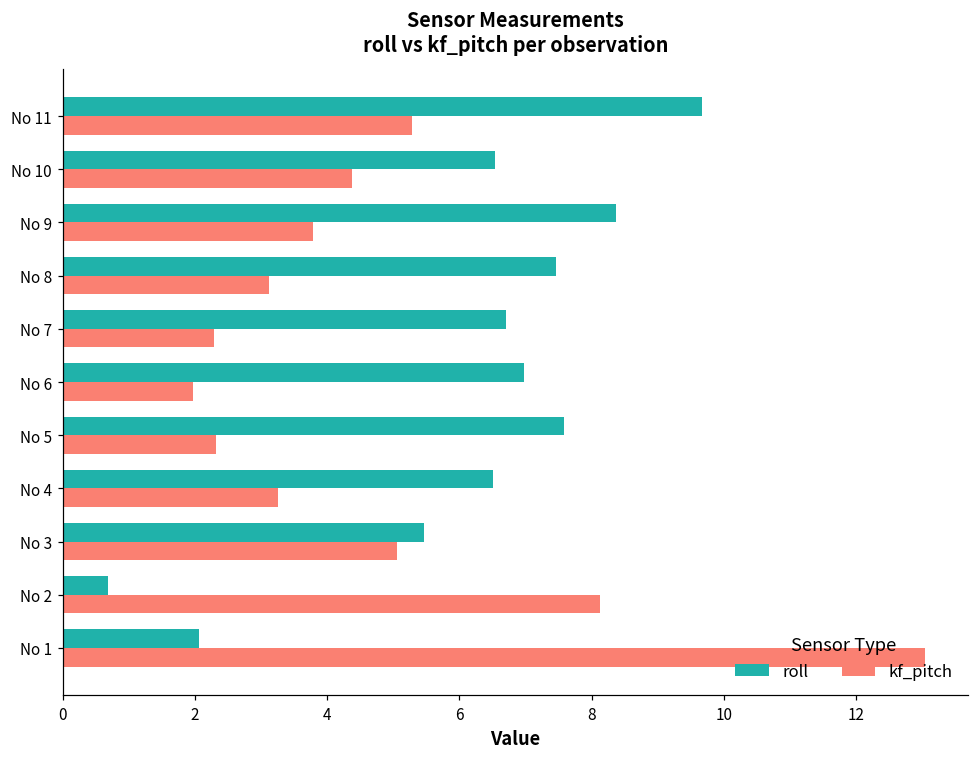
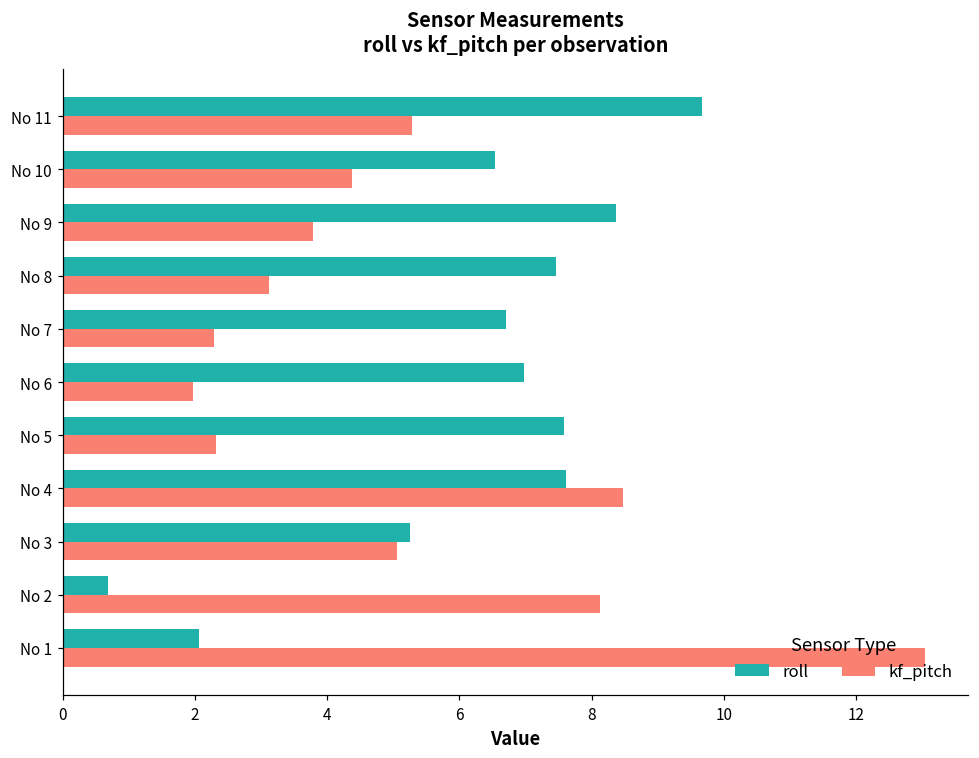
roll, No 4: 6.5 -> 7.6
kf_pitch, No 4: 3.3 -> 8.5
roll, No 3: 5.5 -> 5.3
